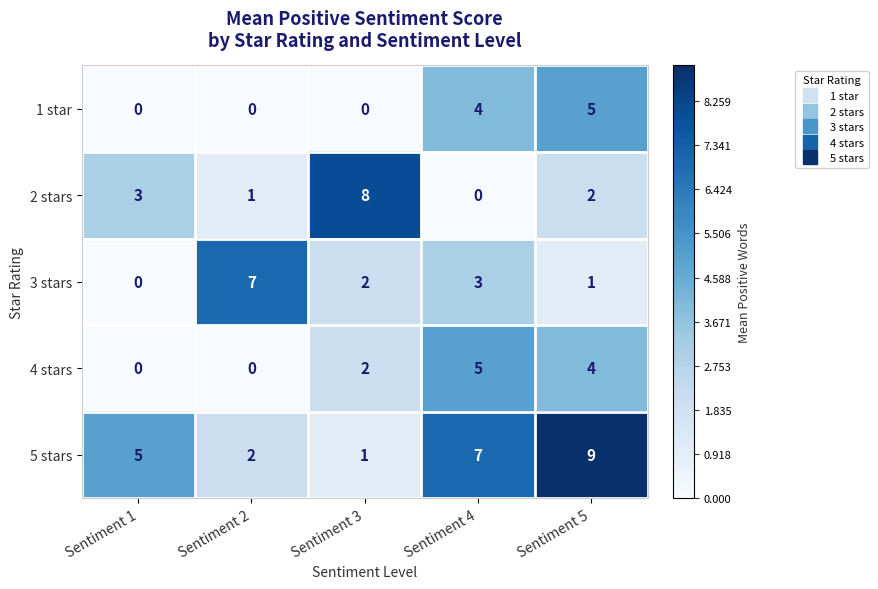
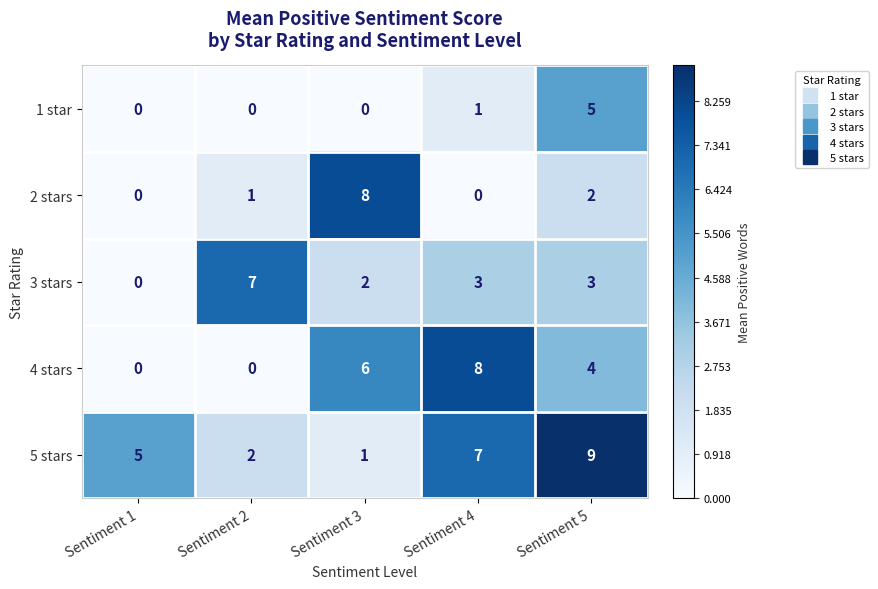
1 star, Sentiment 4: 4 -> 1
2 stars, Sentiment 1: 3 -> 0
3 stars, Sentiment 5: 1 -> 3
4 stars, Sentiment 3: 2 -> 6
4 stars, Sentiment 4: 5 -> 8
